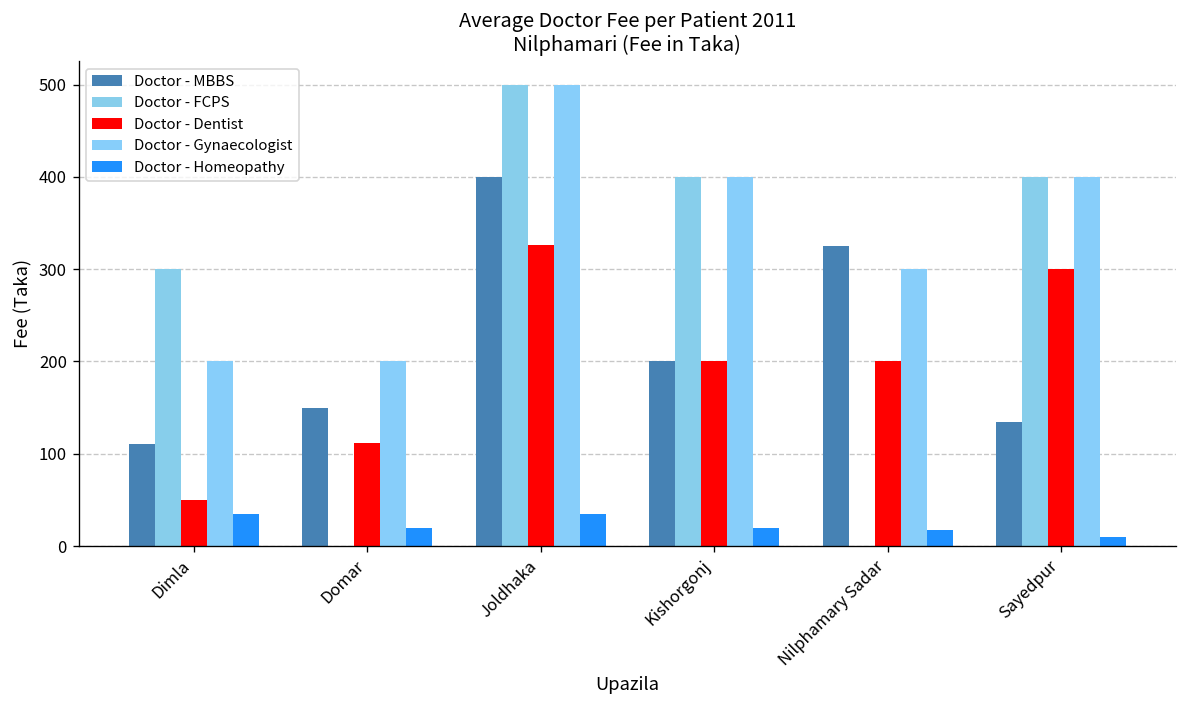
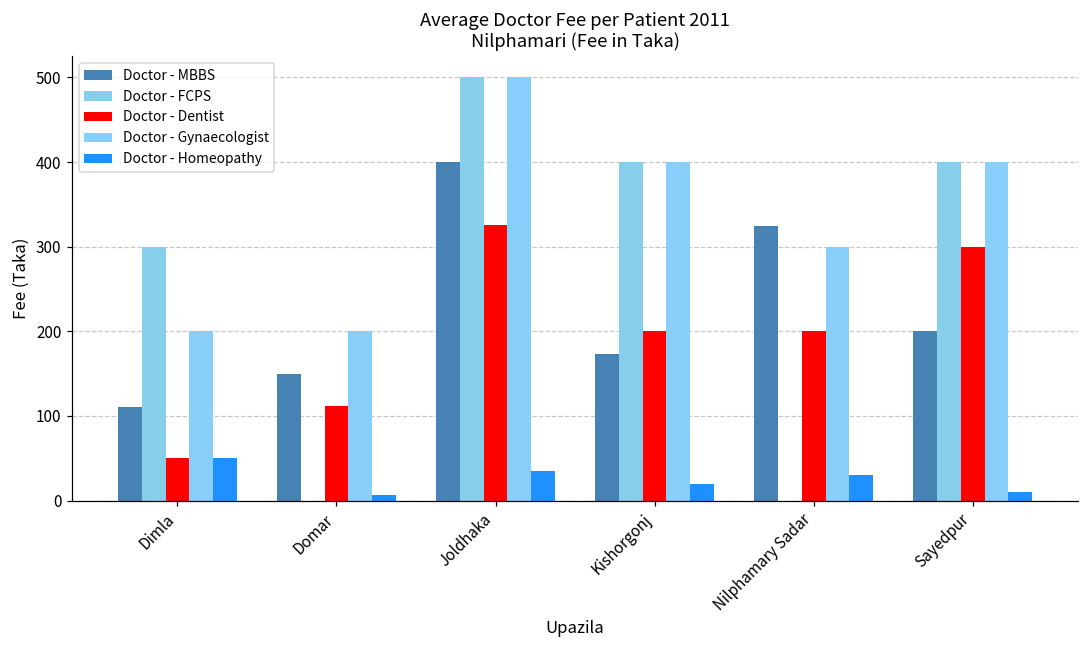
Doctor - Homeopathy, Dimla: 40 -> 50
Doctor - Homeopathy, Domar: 20 -> 10
Doctor - MBBS, Kishorgonj: 200 -> 170
Doctor - Homeopathy, Nilphamary Sadar: 20 -> 30
Doctor - MBBS, Sayedpur: 130 -> 200
